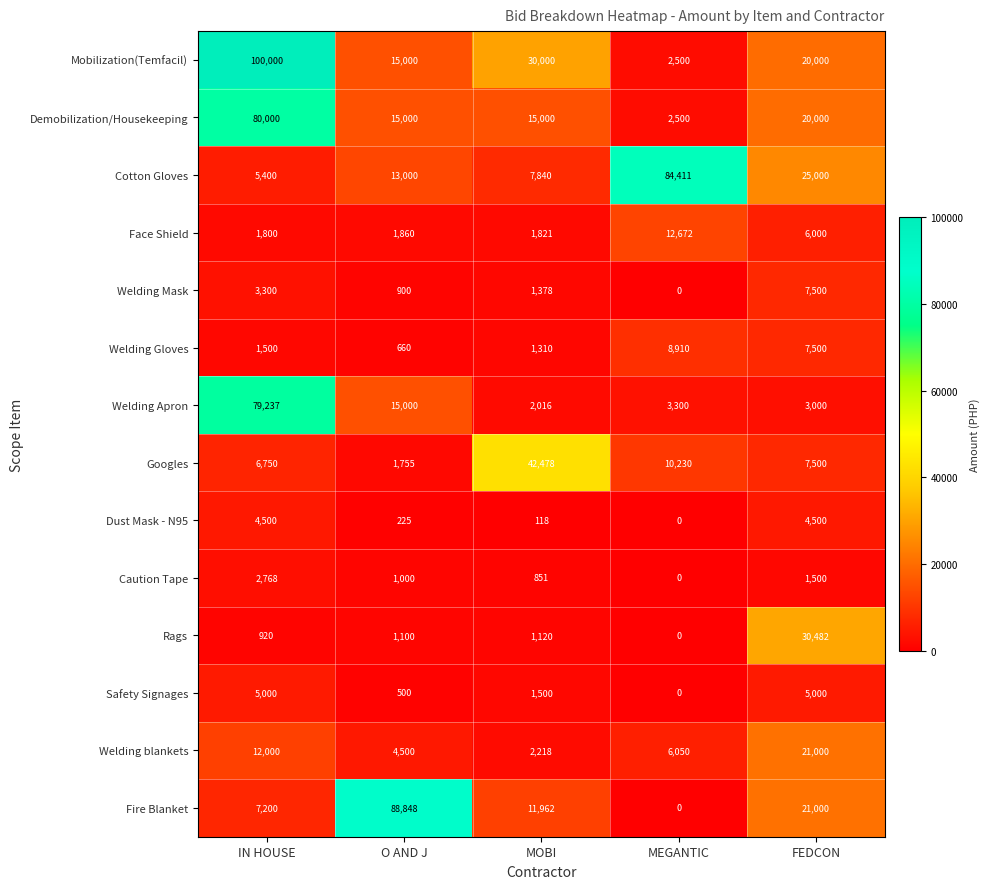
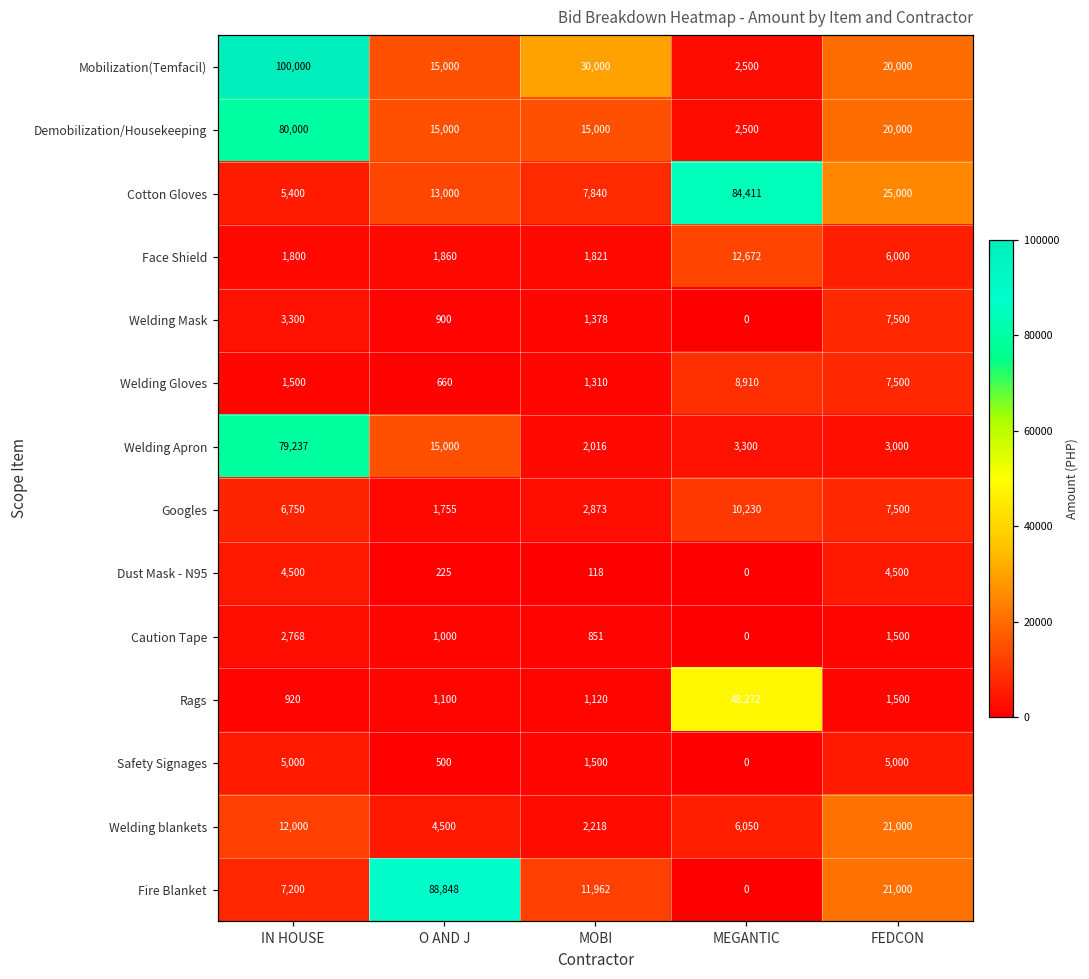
Googles, MOBI: 42,478 -> 2,873
Rags, MEGANTIC: 0 -> 48,272
Rags, FEDCON: 30,482 -> 1,500
